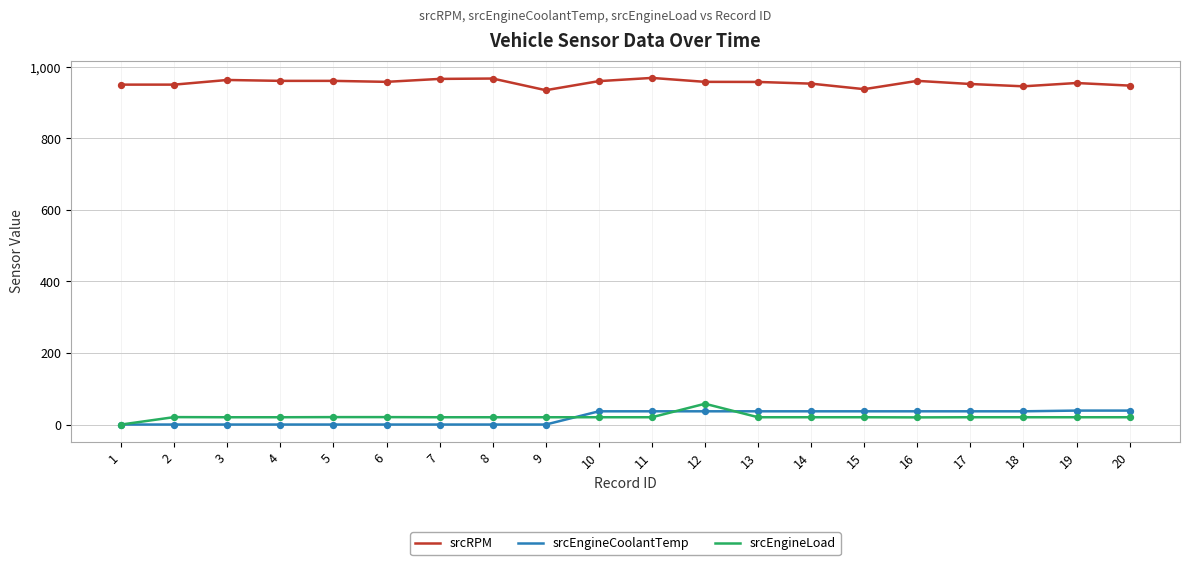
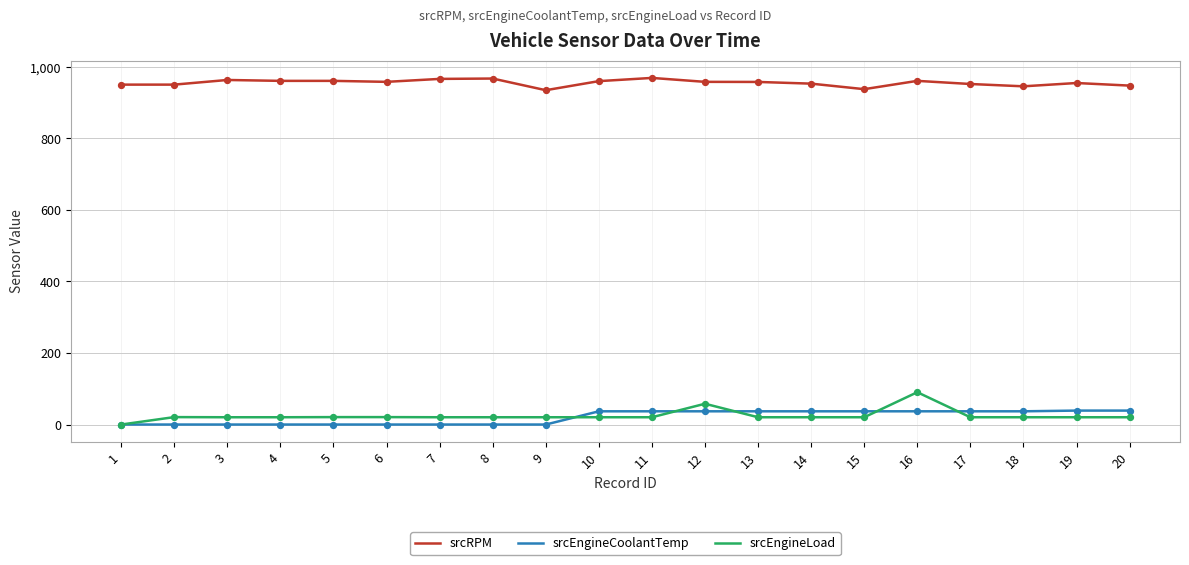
srcEngineLoad, 16: 20 -> 90
